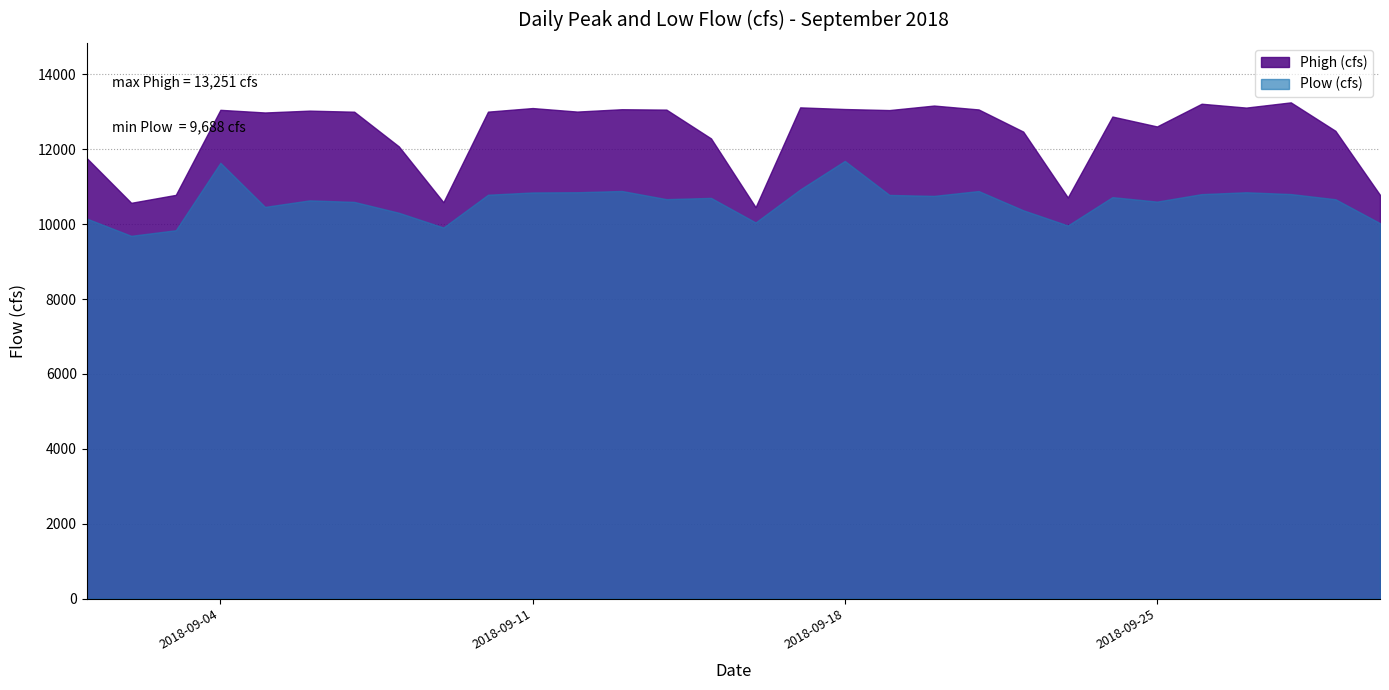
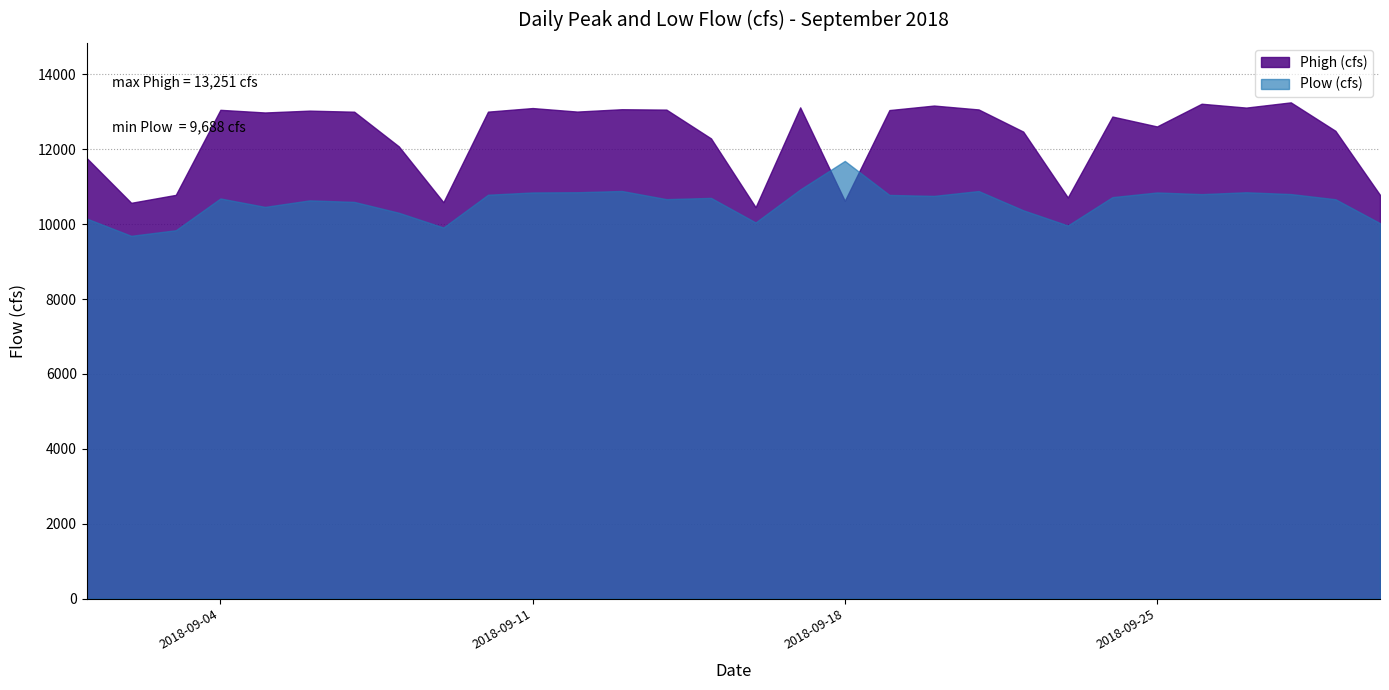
Plow (cfs), 2018-09-04: 11600 -> 10700
Phigh (cfs), 2018-09-18: 13100 -> 10600
Plow (cfs), 2018-09-25: 10600 -> 10800
